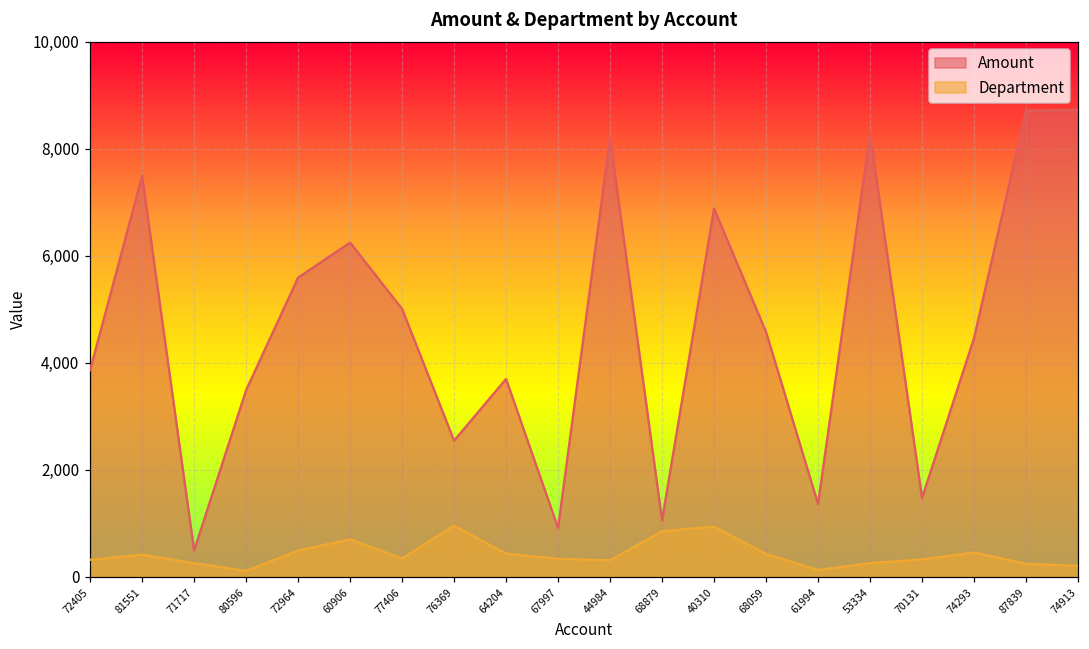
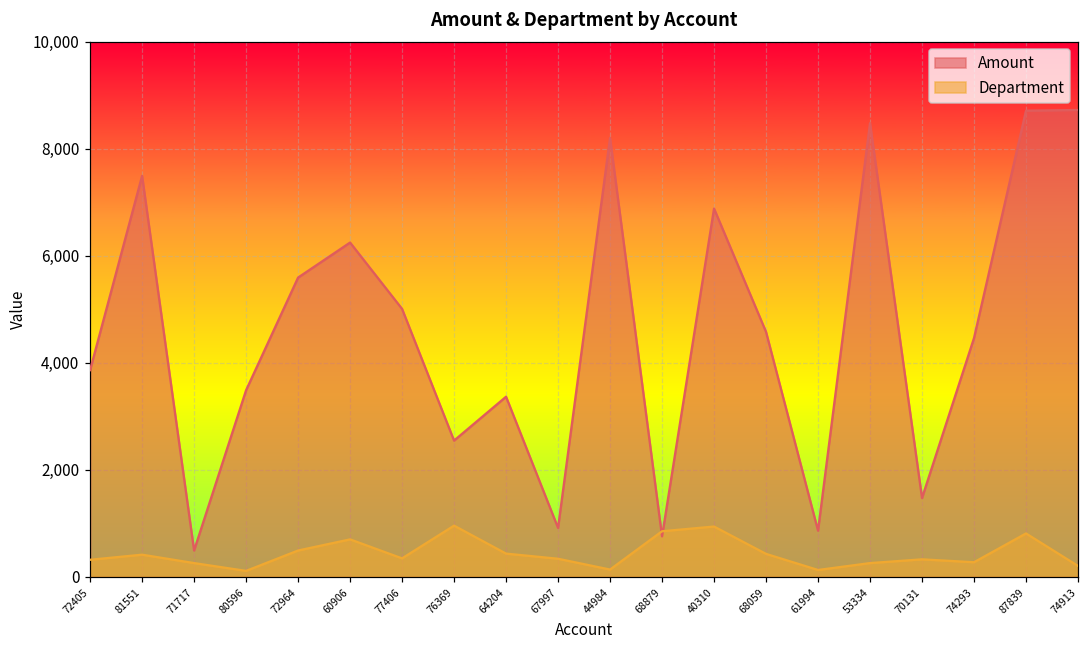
Amount, 64204: 3,700 -> 3,400
Department, 44984: 300 -> 100
Amount, 68879: 1,100 -> 800
Amount, 61994: 1,400 -> 900
Amount, 53334: 8,300 -> 8,500
Department, 74293: 500 -> 300
Department, 87839: 200 -> 800
